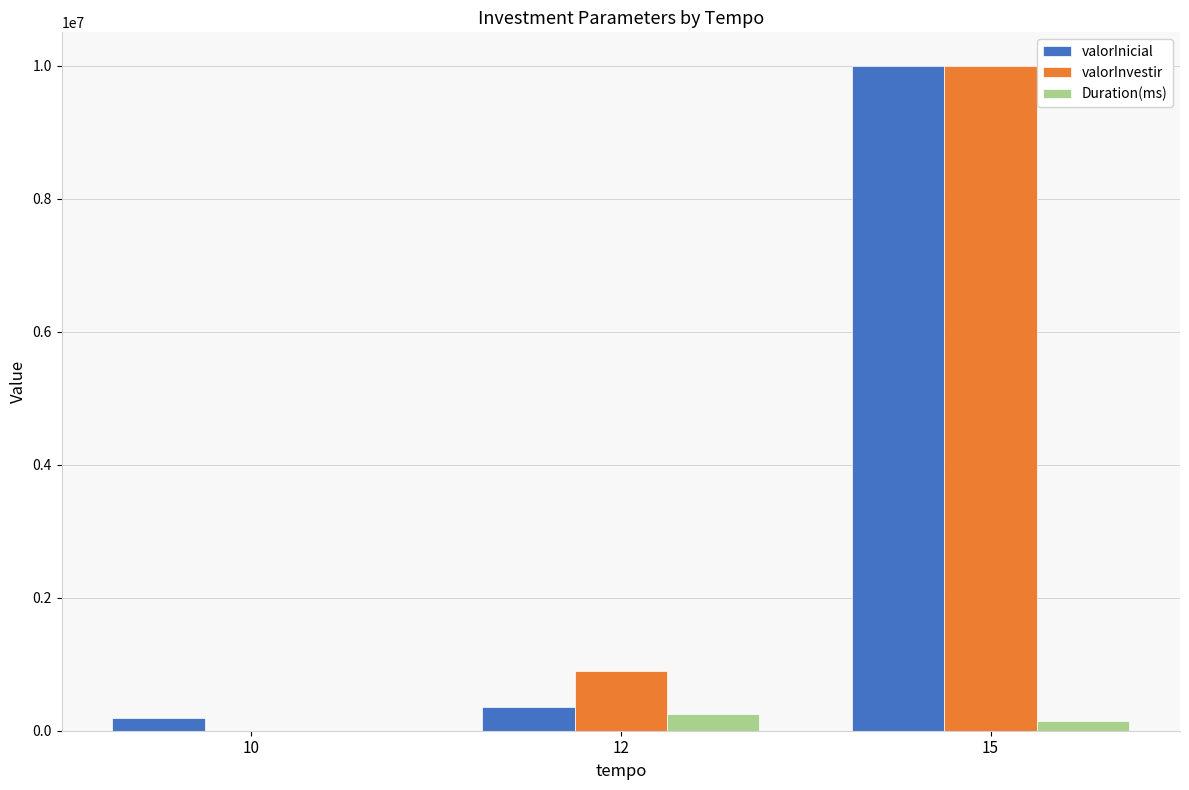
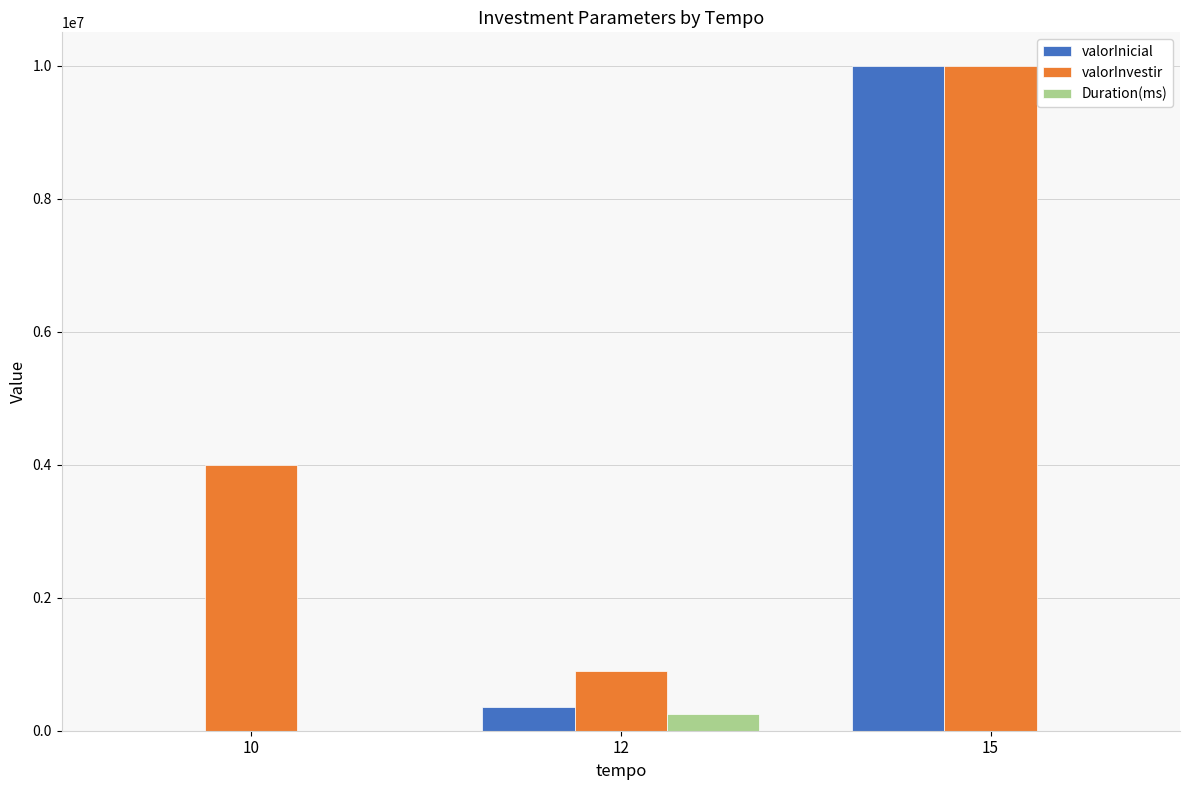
valorInicial, 10: 200000 -> 0
valorInvestir, 10: 0 -> 4000000
Duration(ms), 15: 200000 -> 0
